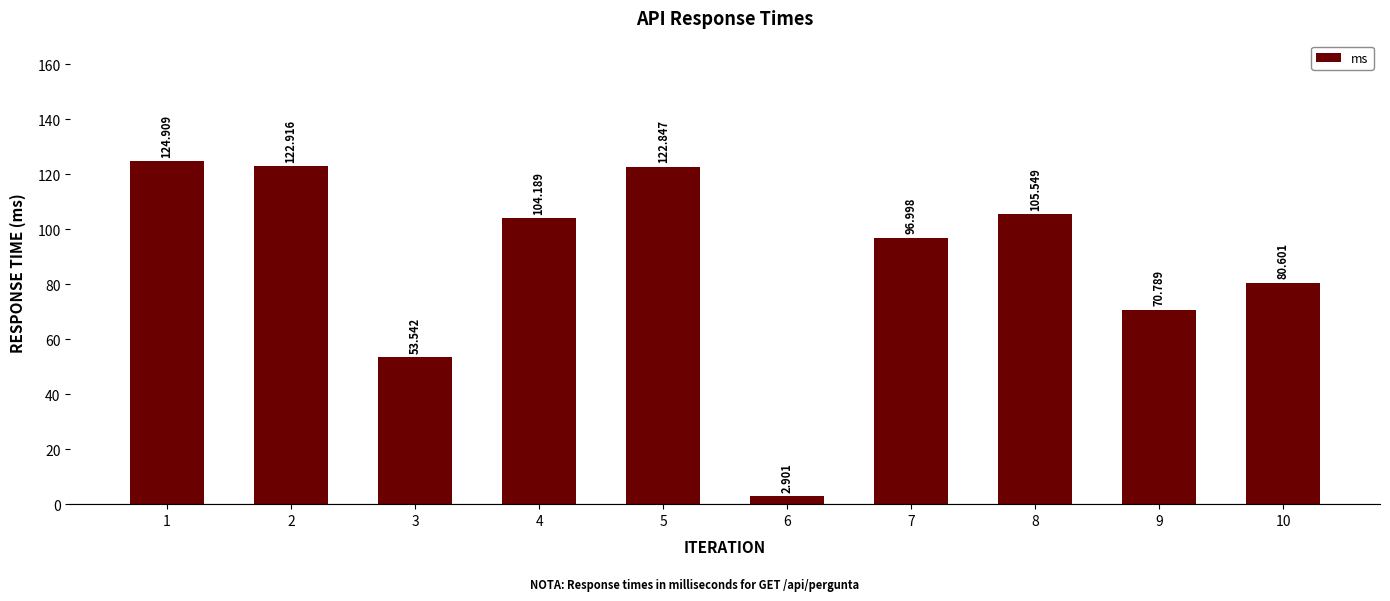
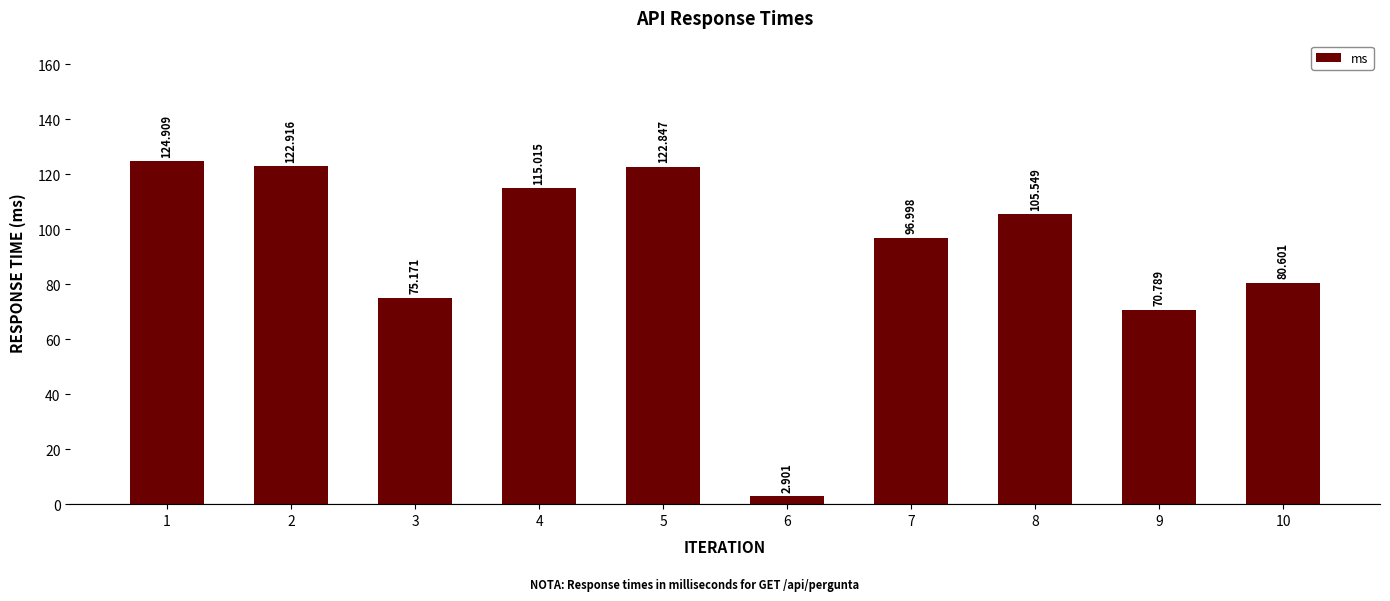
3: 53.542 -> 75.171
4: 104.189 -> 115.015
